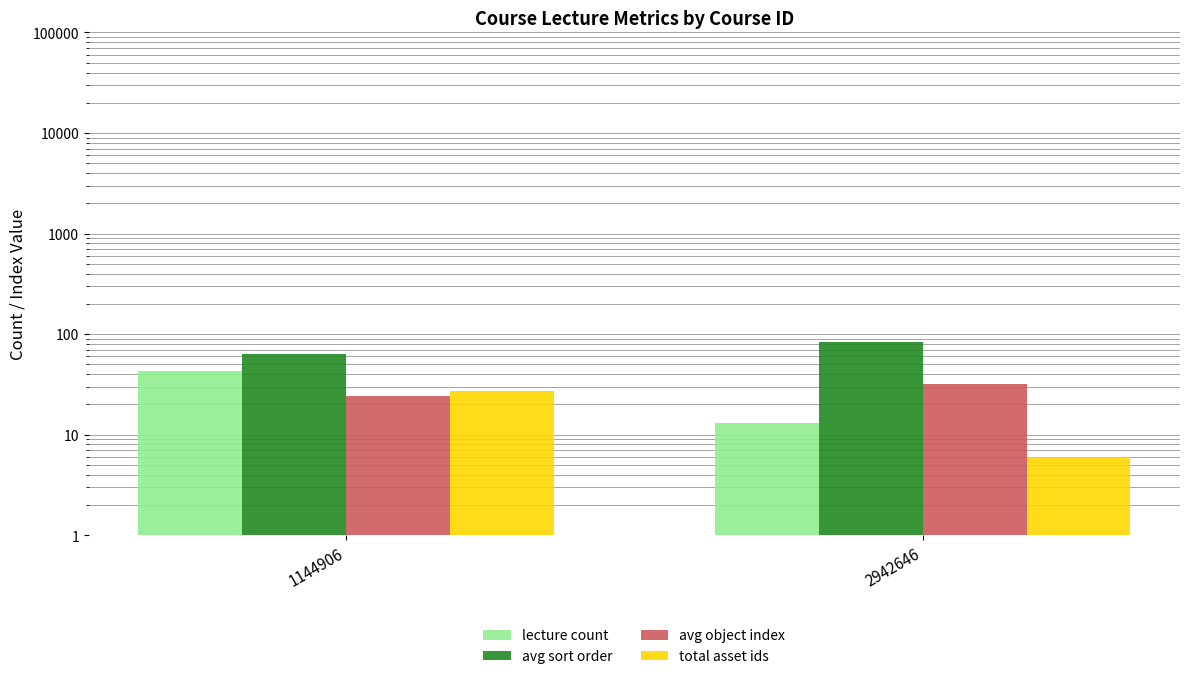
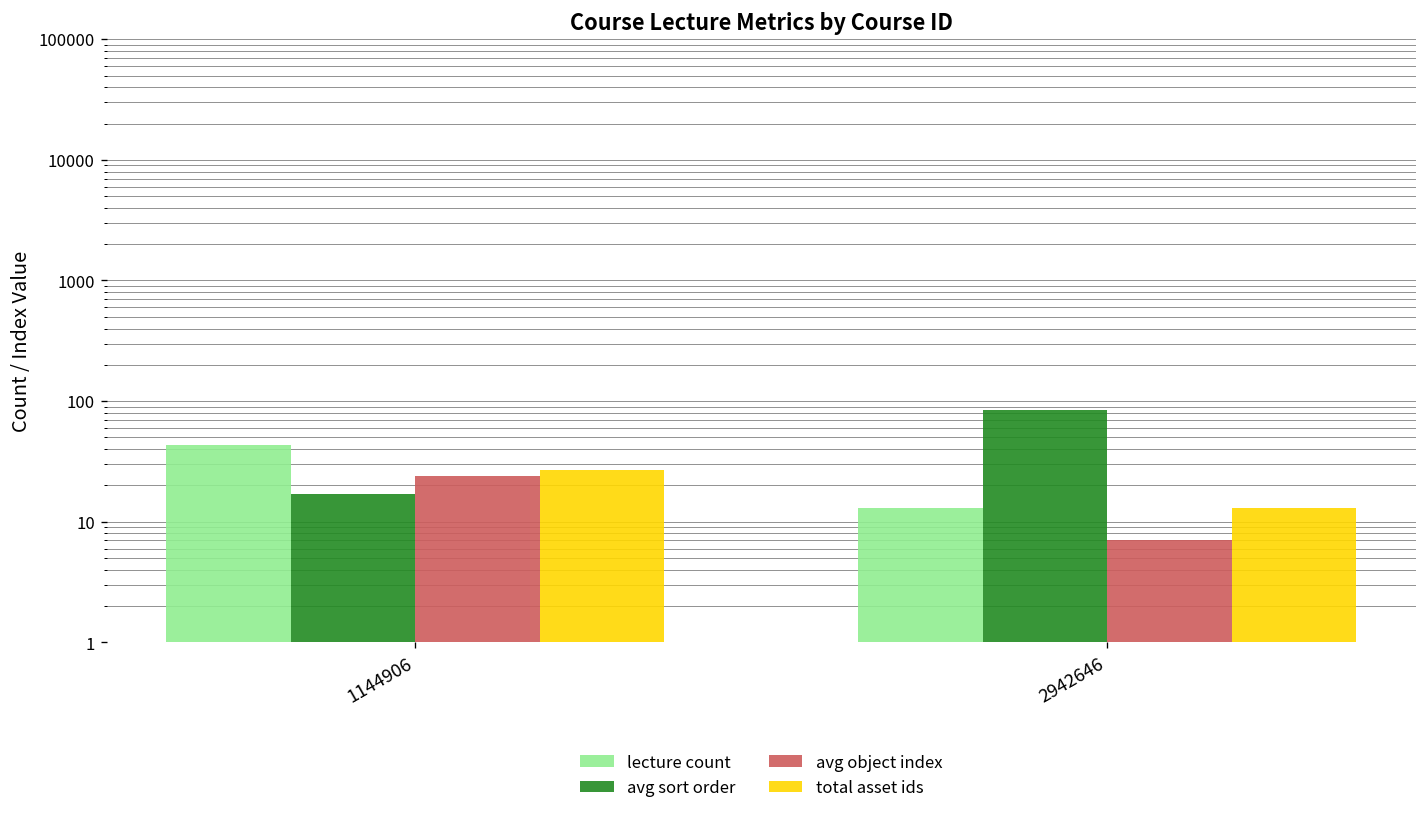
avg sort order, 1144906: 60 -> 17
avg object index, 2942646: 32 -> 7
total asset ids, 2942646: 6 -> 13
